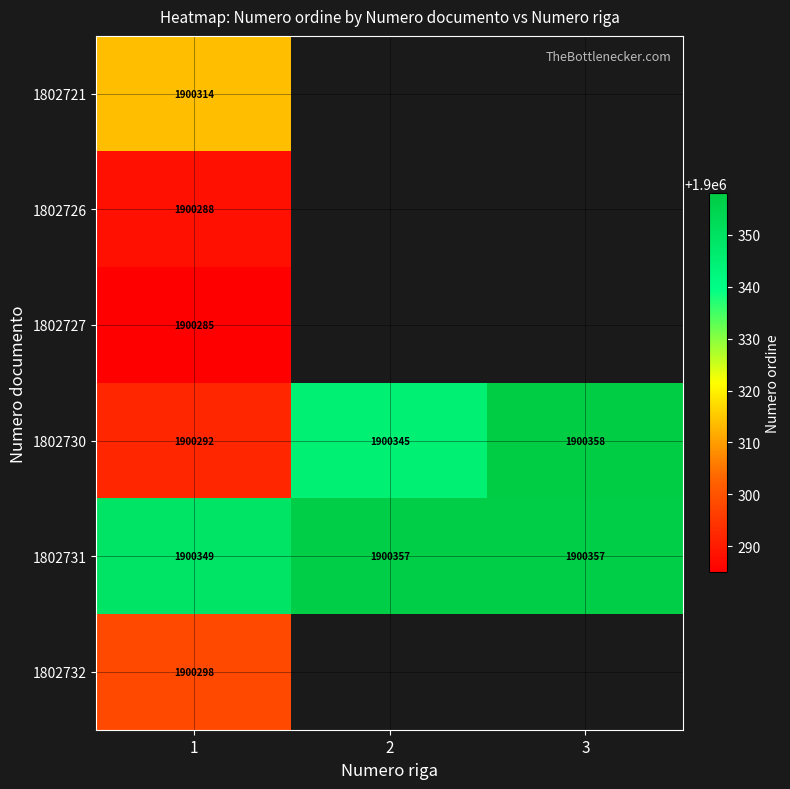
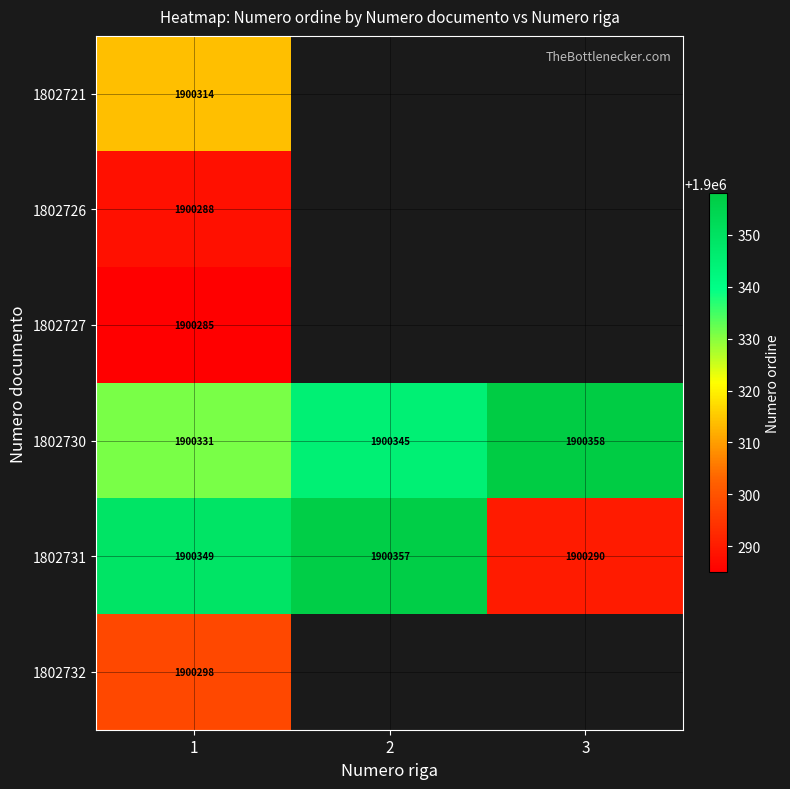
1802730, 1: 1900292 -> 1900331
1802731, 3: 1900357 -> 1900290
